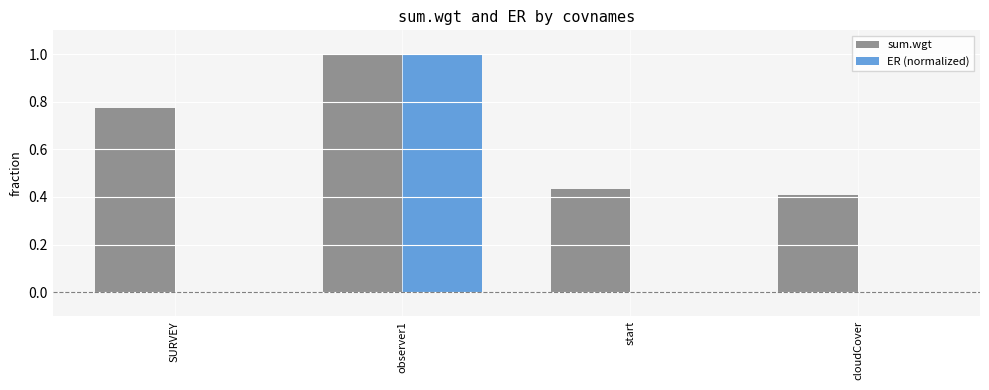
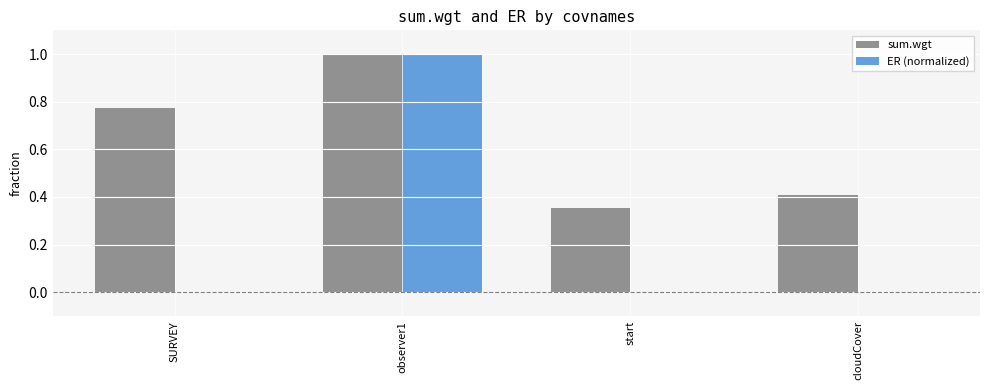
sum.wgt, start: 0.43 -> 0.35
